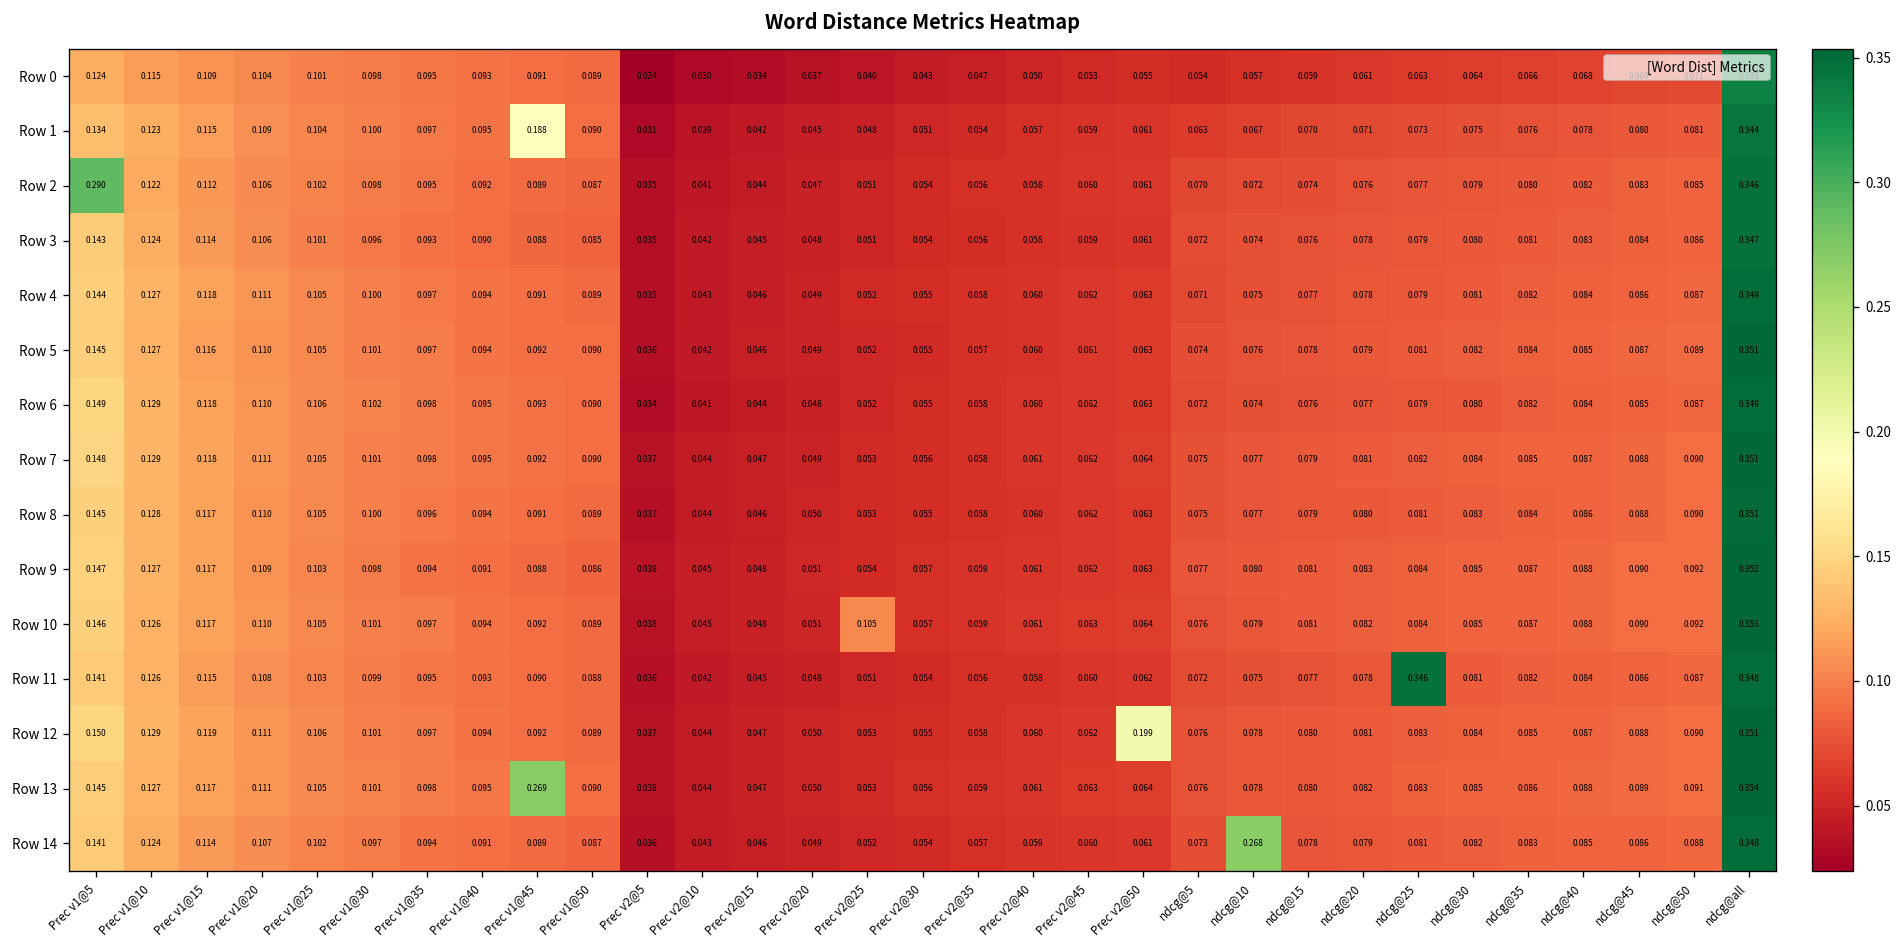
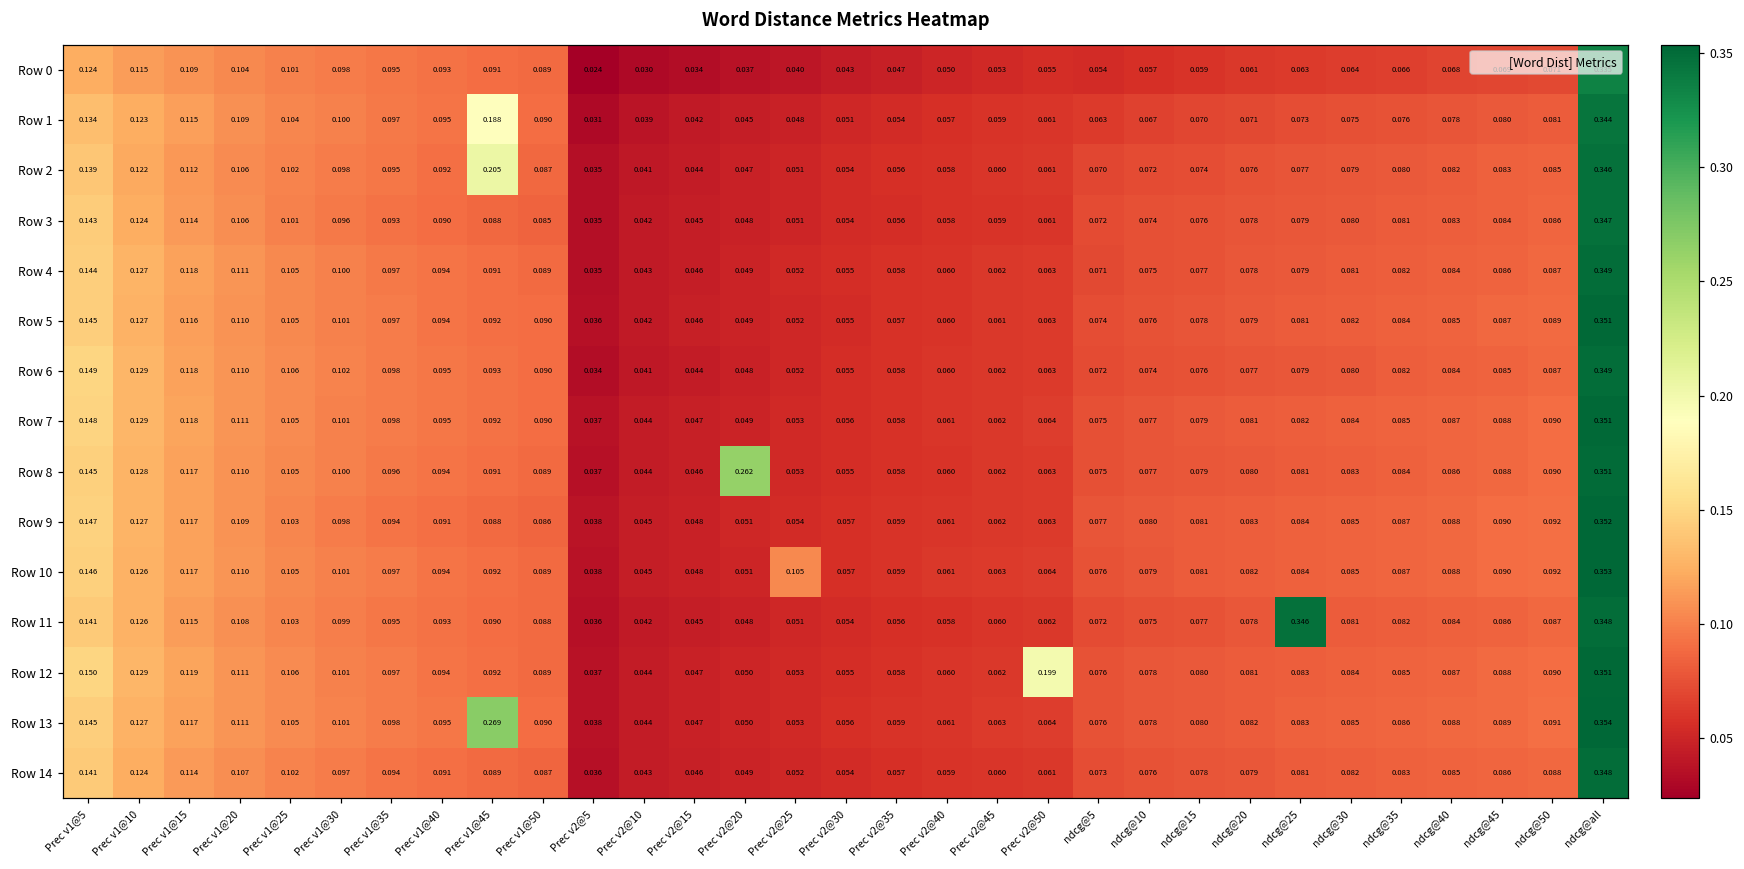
Row 2, Prec v1@5: 0.290 -> 0.139
Row 2, Prec v1@45: 0.089 -> 0.205
Row 8, Prec v2@20: 0.050 -> 0.262
Row 14, ndcg@10: 0.268 -> 0.076
